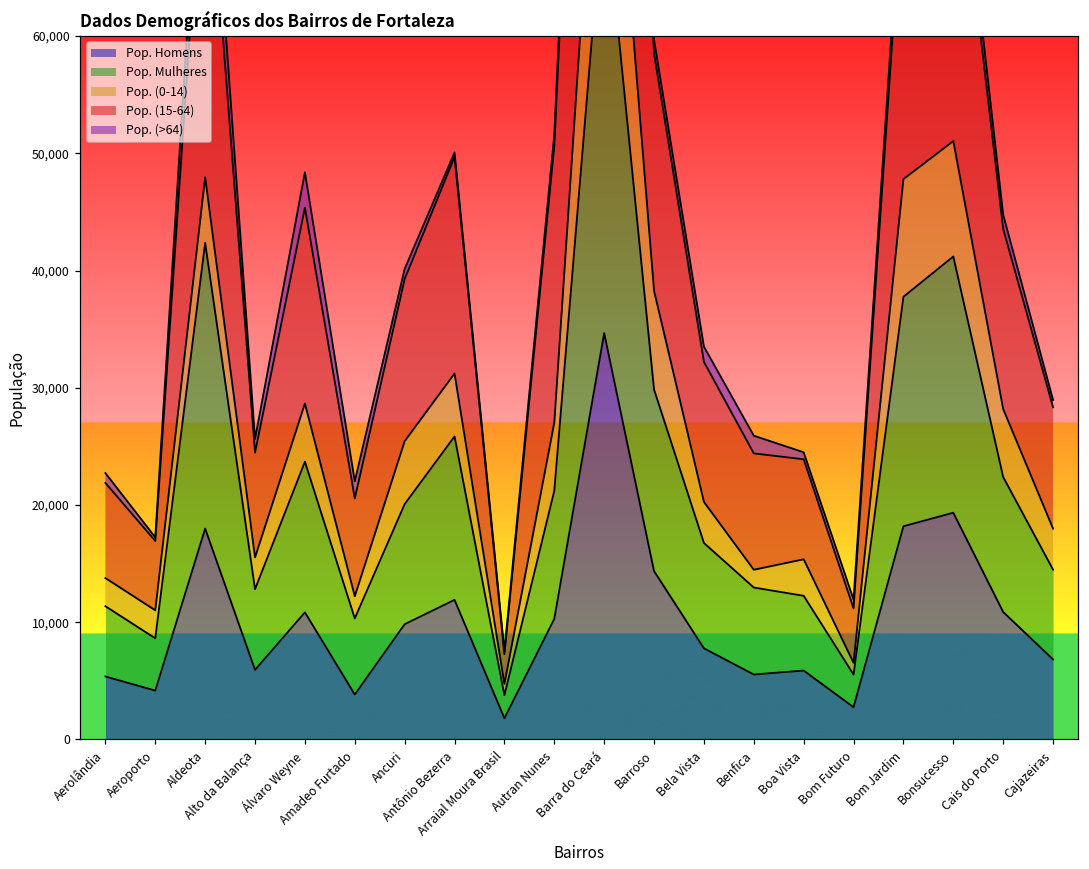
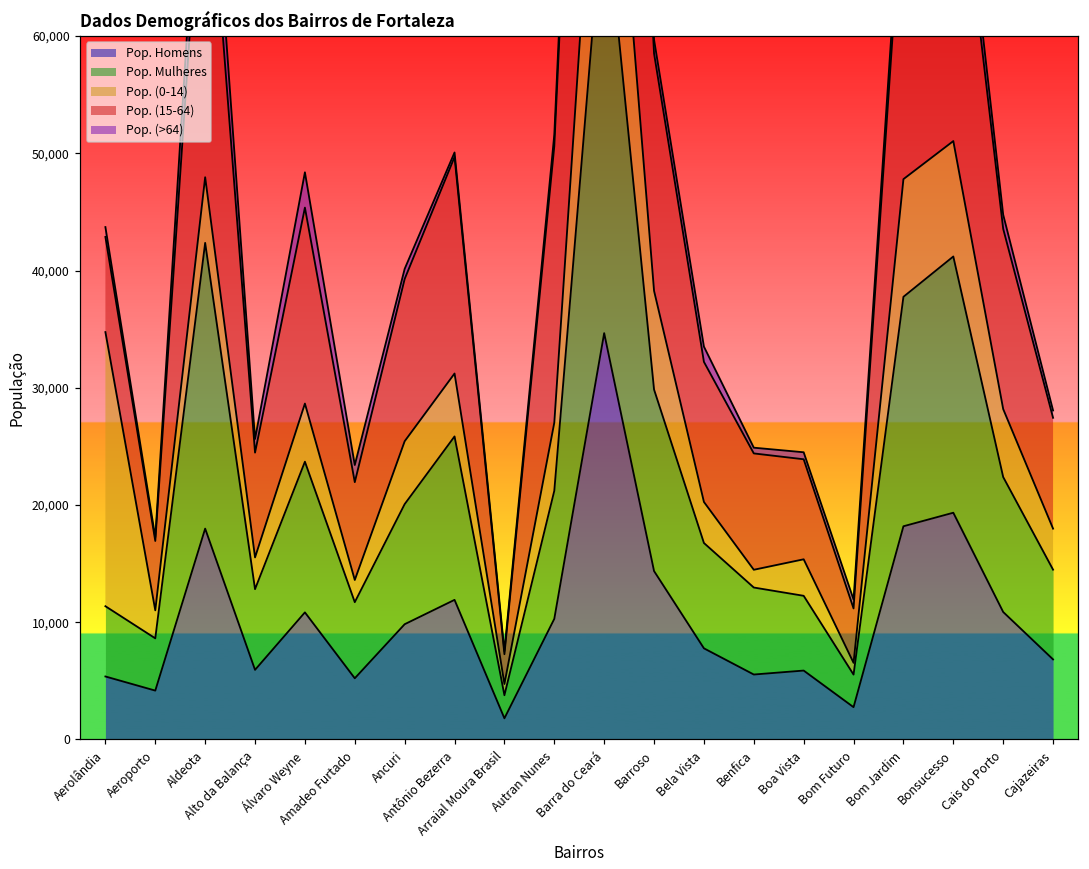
Pop. (0-14), Aerolândia: 2,400 -> 23,400
Pop. Homens, Amadeo Furtado: 3,800 -> 5,200
Pop. (>64), Benfica: 1,500 -> 500
Pop. (15-64), Cajazeiras: 10,400 -> 9,500
